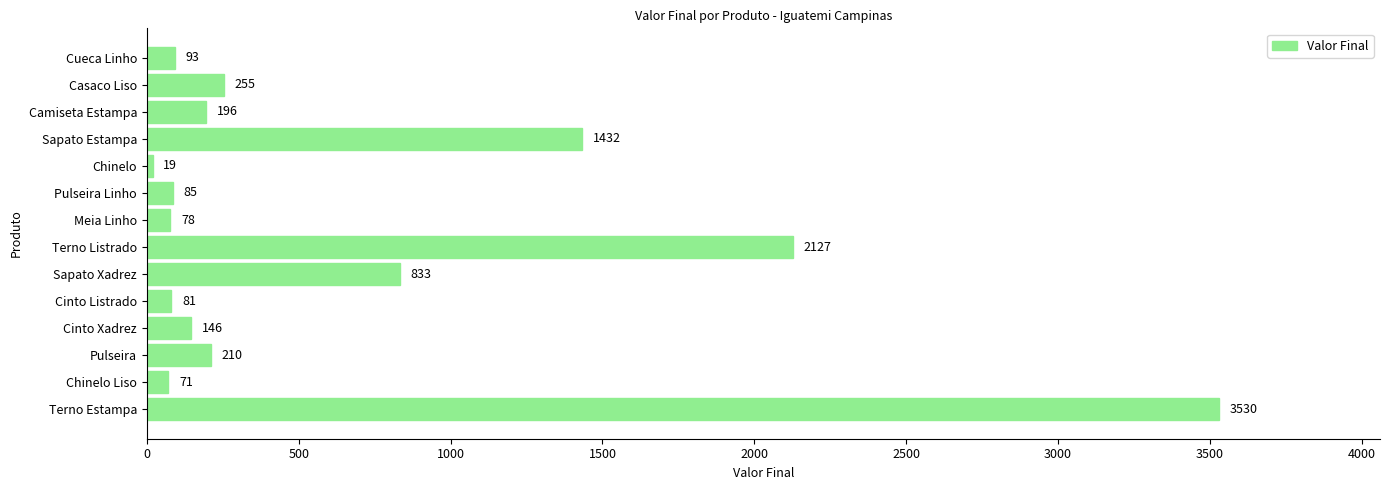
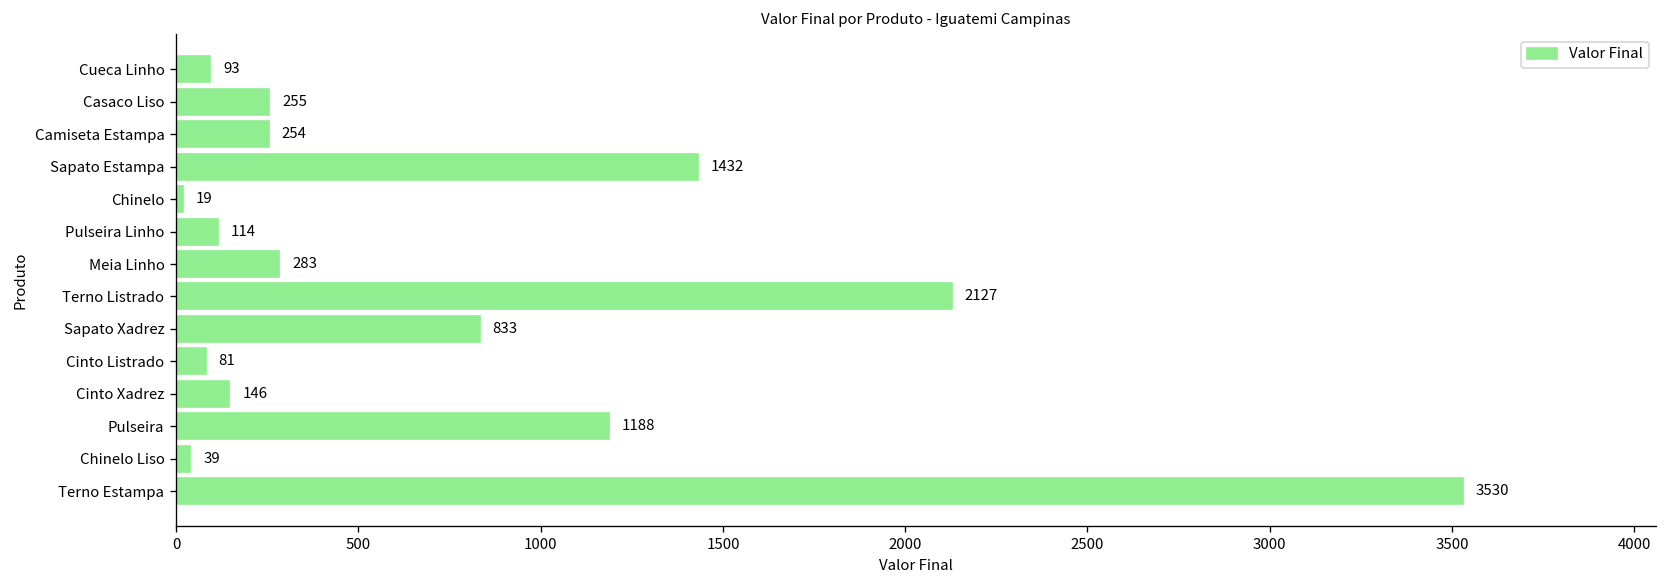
Camiseta Estampa: 196 -> 254
Pulseira Linho: 85 -> 114
Meia Linho: 78 -> 283
Pulseira: 210 -> 1188
Chinelo Liso: 71 -> 39
